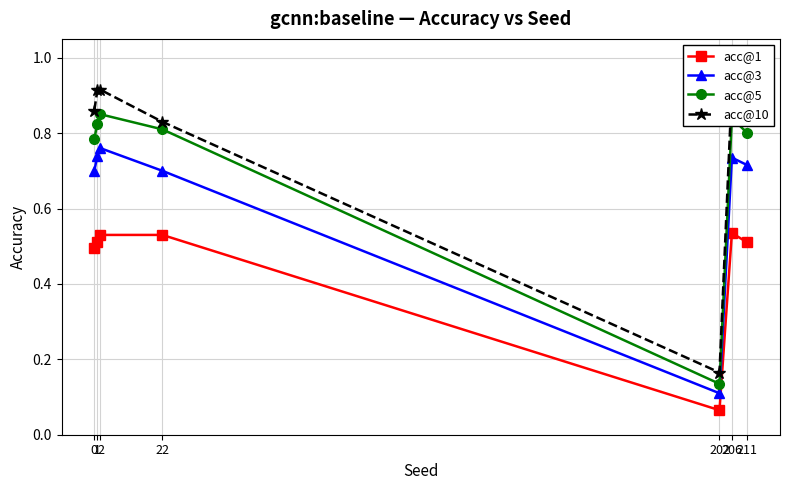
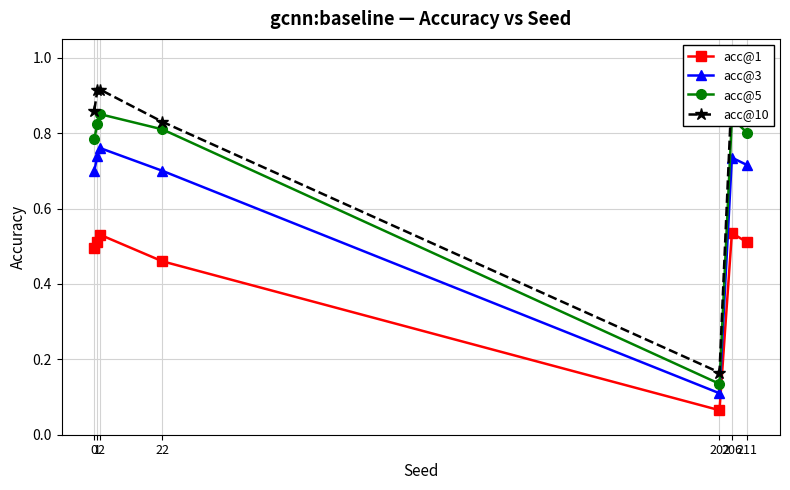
acc@1, 22: 0.53 -> 0.46
